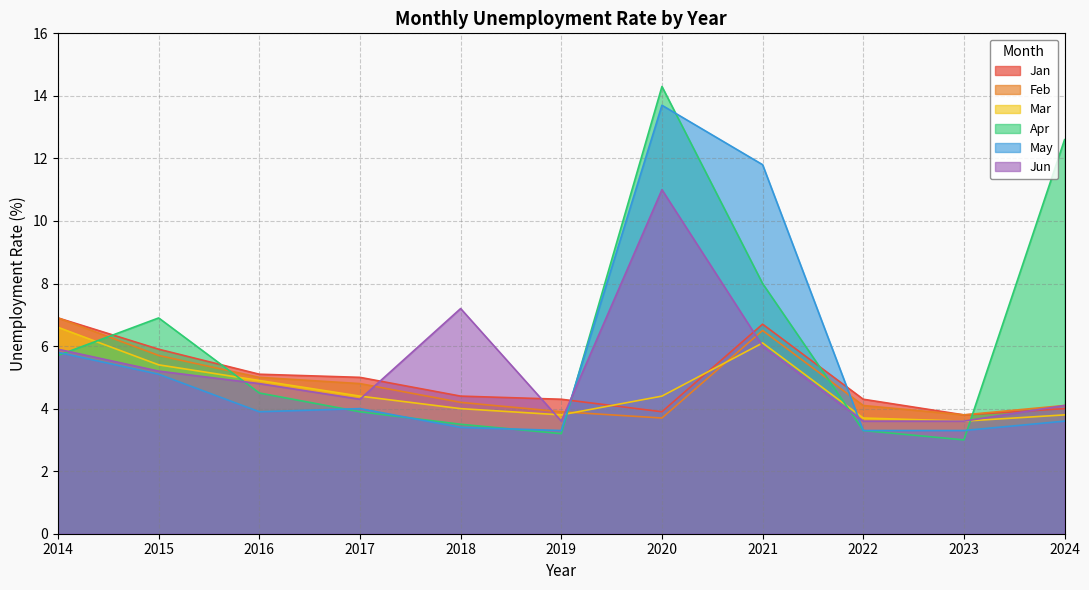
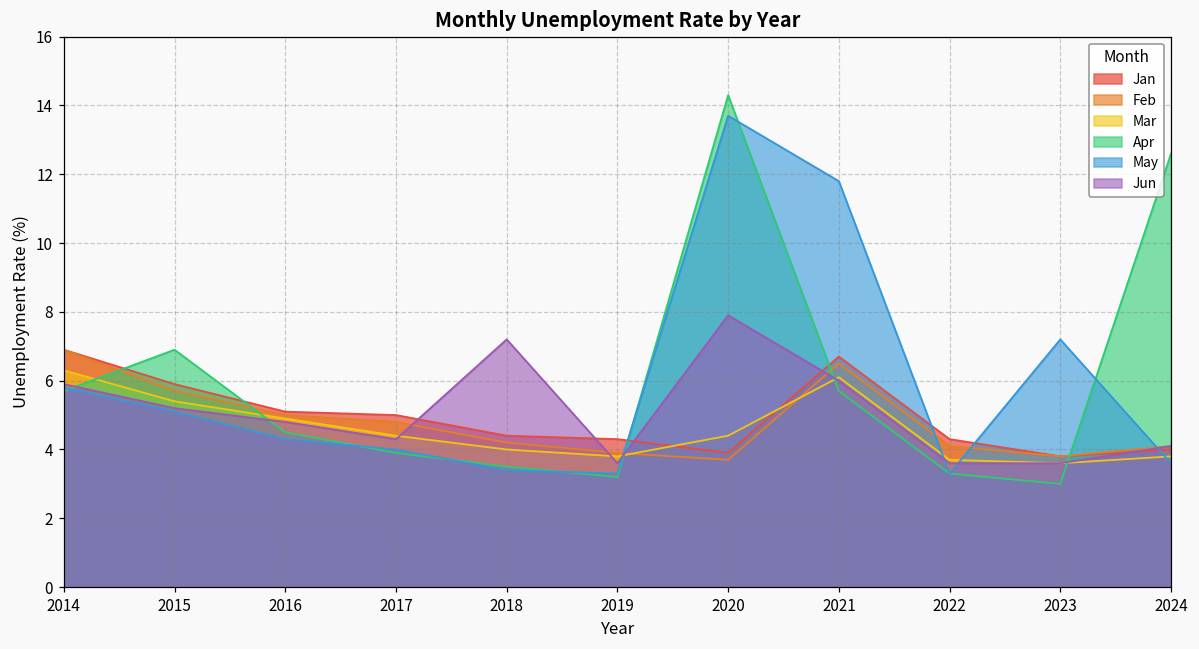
Mar, 2014: 6.6 -> 6.3
May, 2016: 3.9 -> 4.3
Jun, 2020: 11.0 -> 7.9
Apr, 2021: 8.0 -> 5.7
May, 2023: 3.3 -> 7.2
